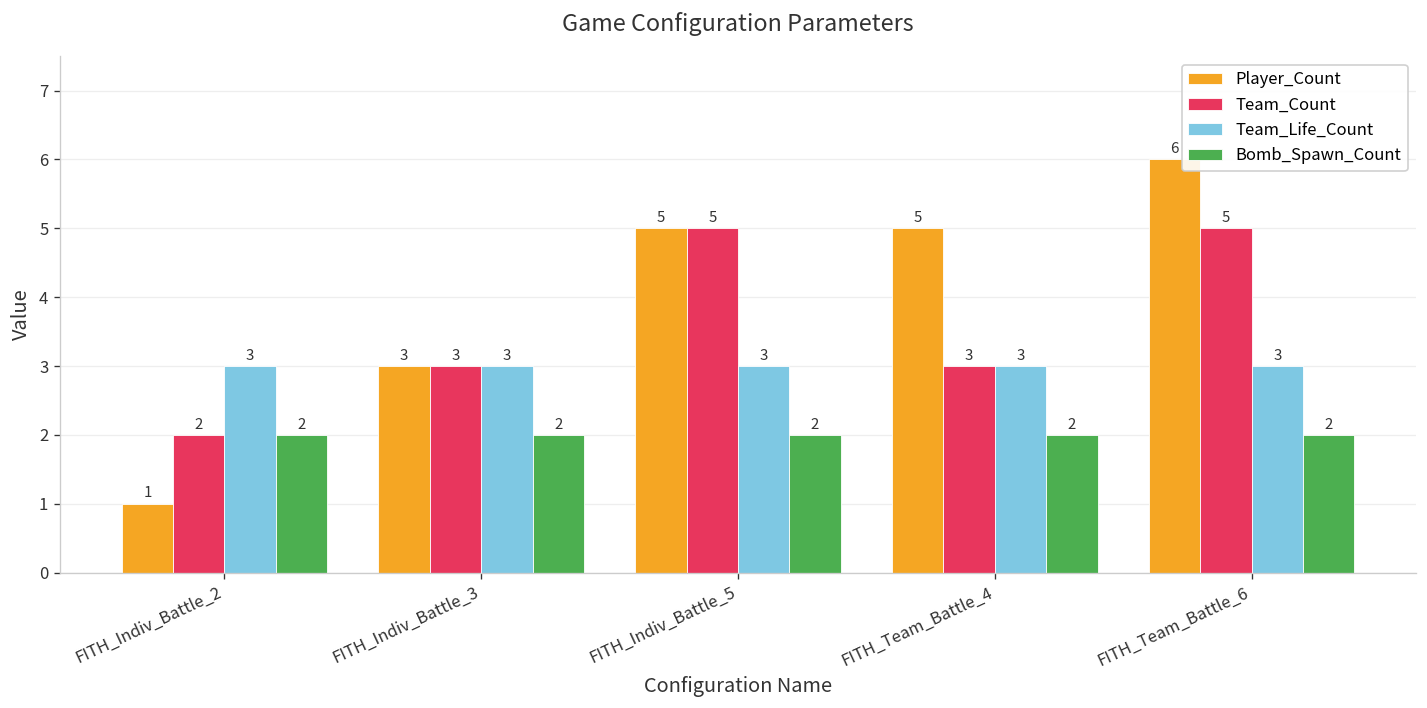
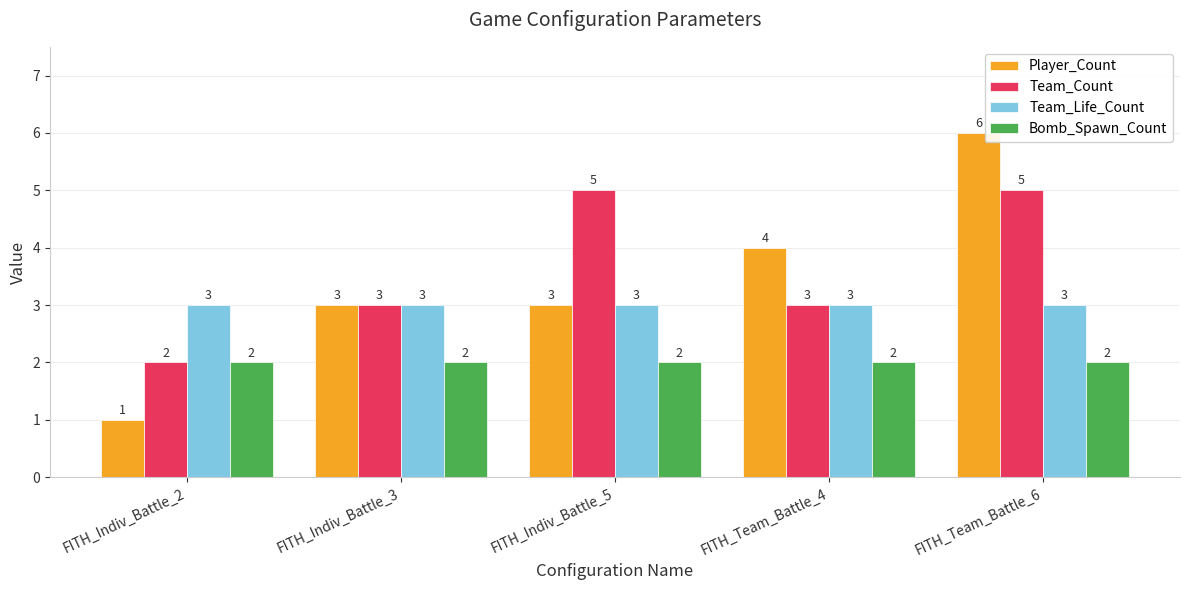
Player_Count, FITH_Indiv_Battle_5: 5 -> 3
Player_Count, FITH_Team_Battle_4: 5 -> 4
